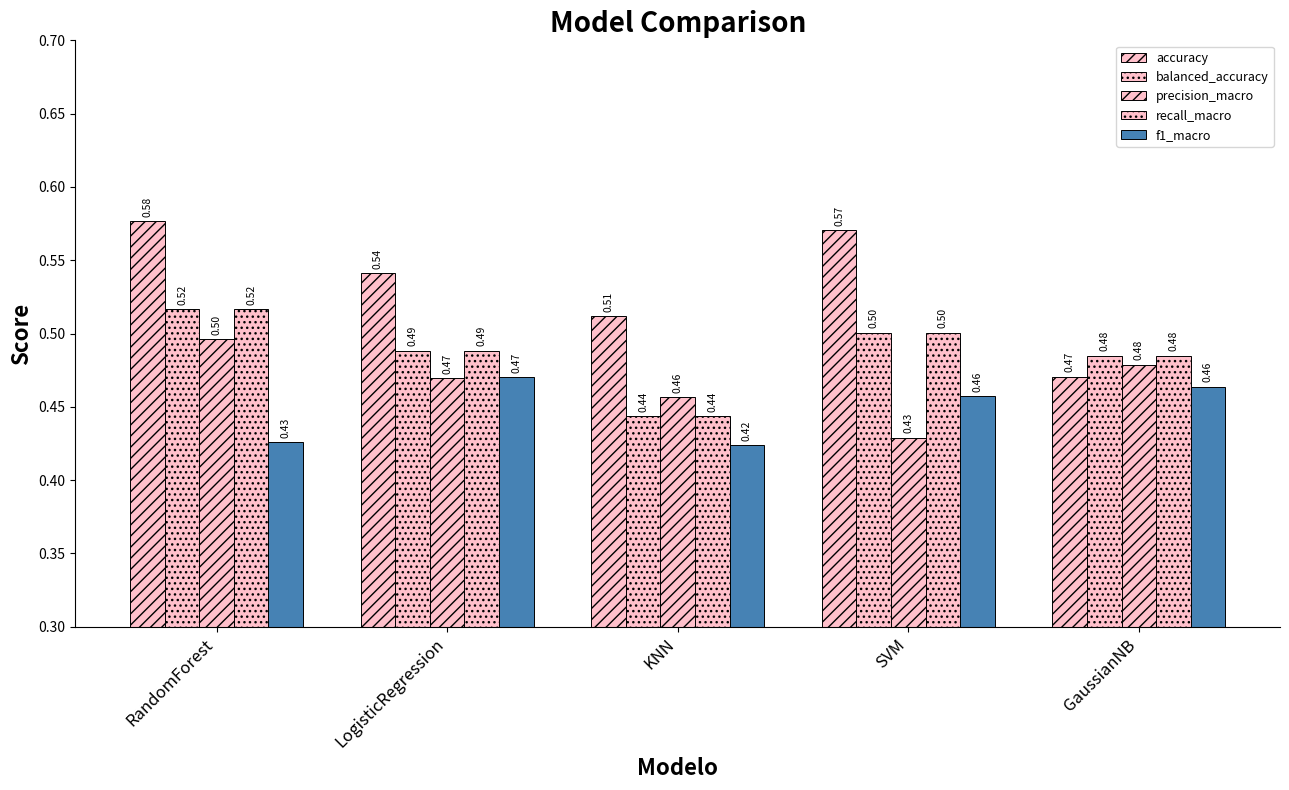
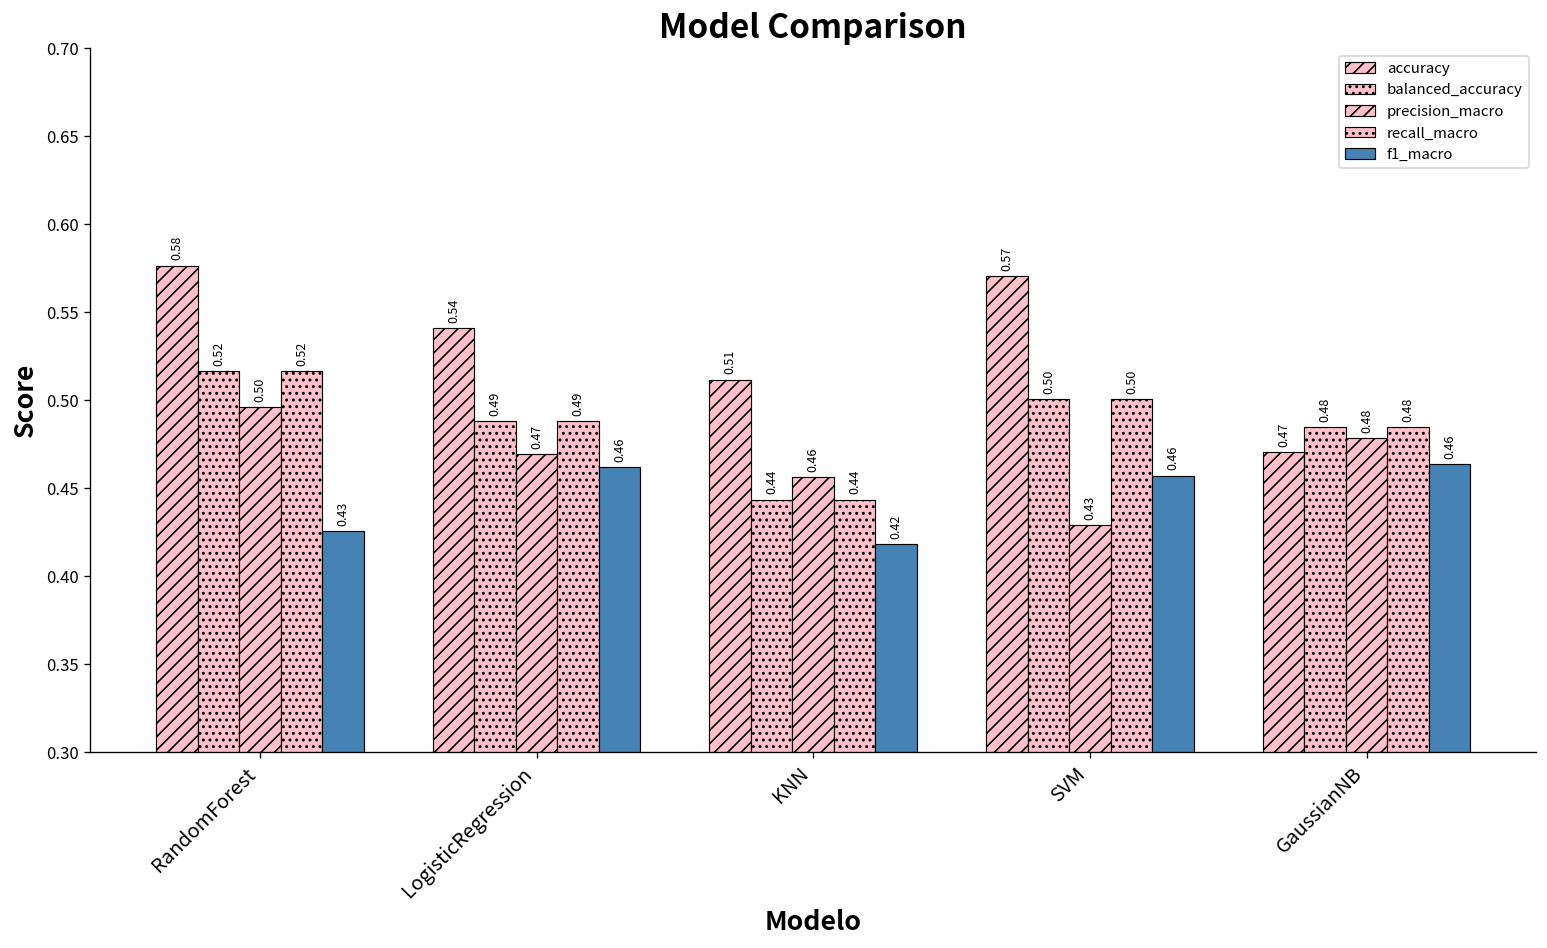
f1_macro, LogisticRegression: 0.47 -> 0.46
f1_macro, KNN: 0.424 -> 0.418
